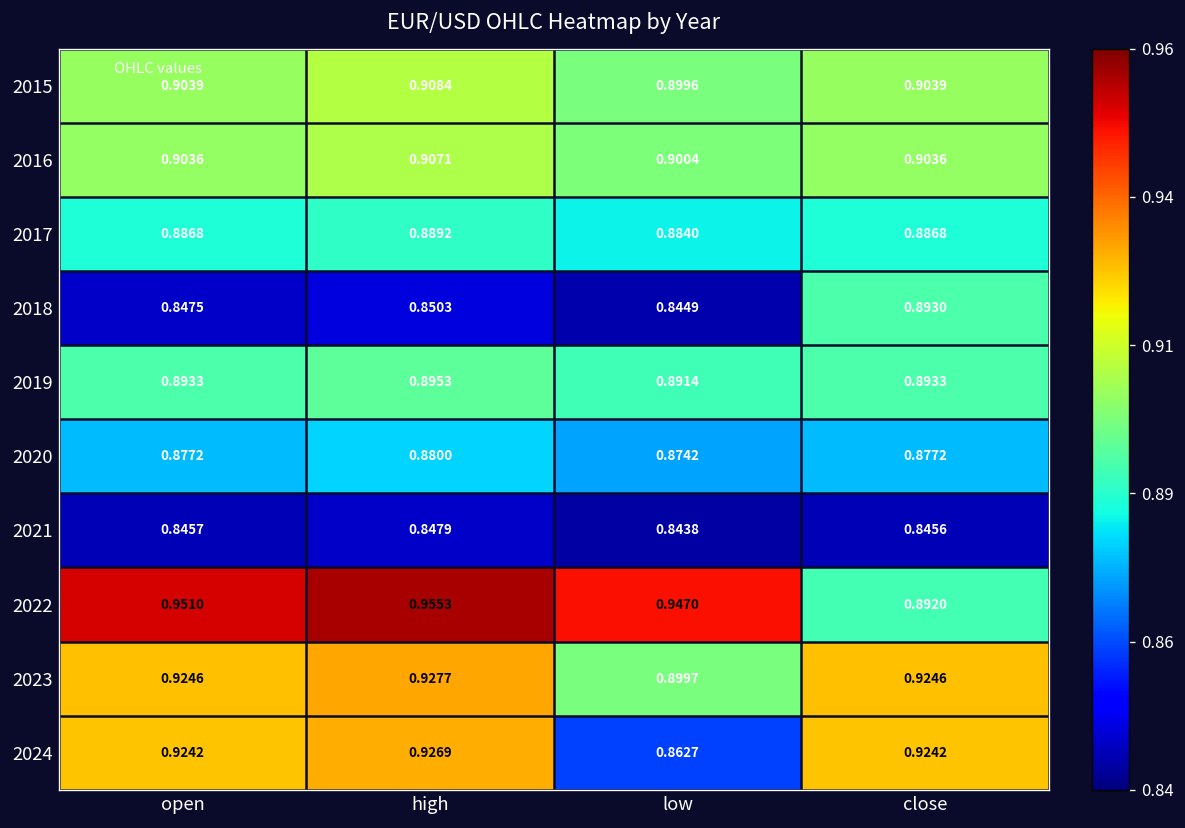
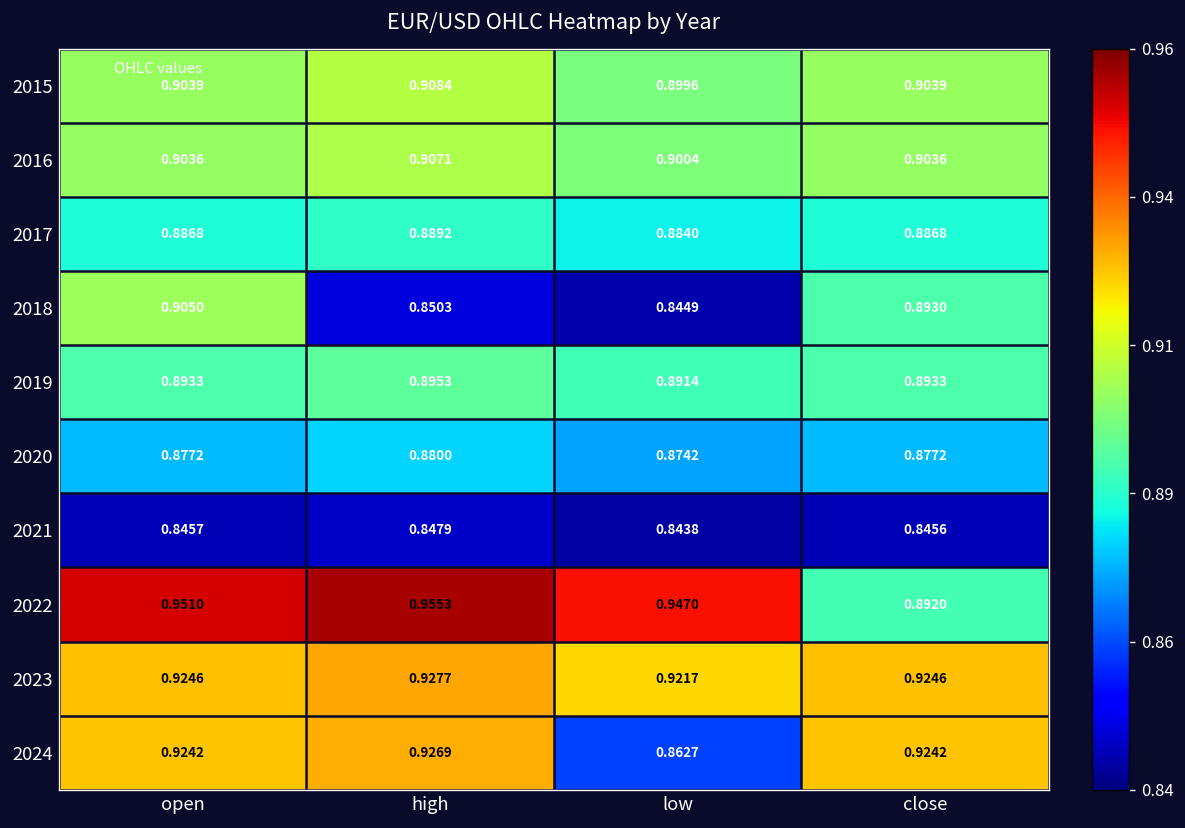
2018, open: 0.8475 -> 0.9050
2023, low: 0.8997 -> 0.9217
